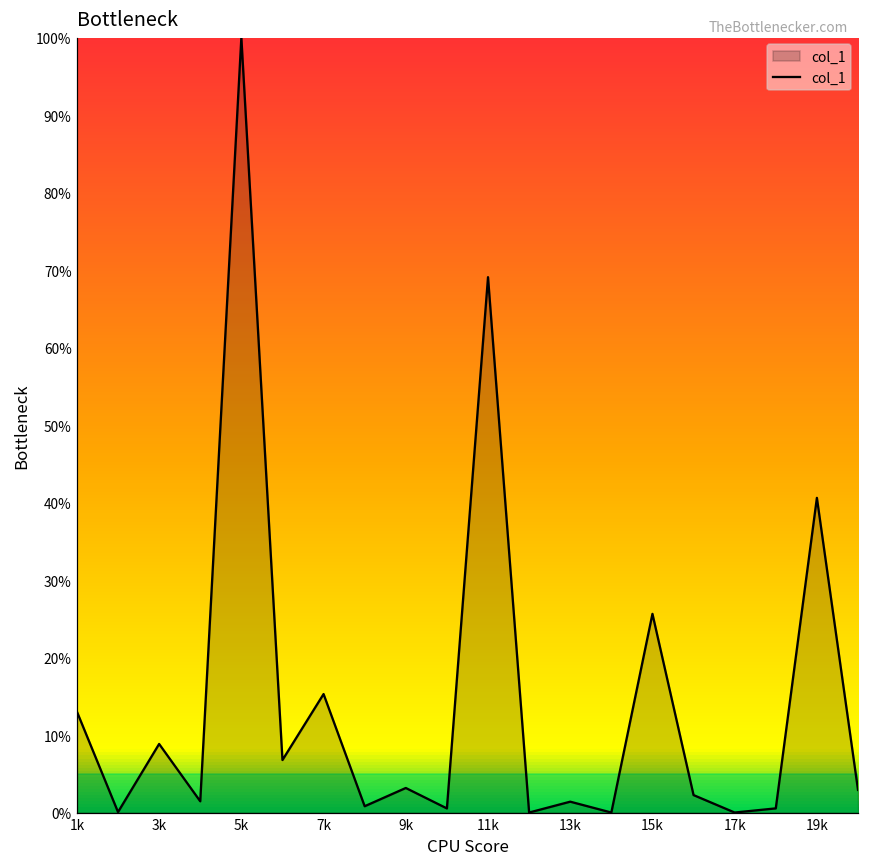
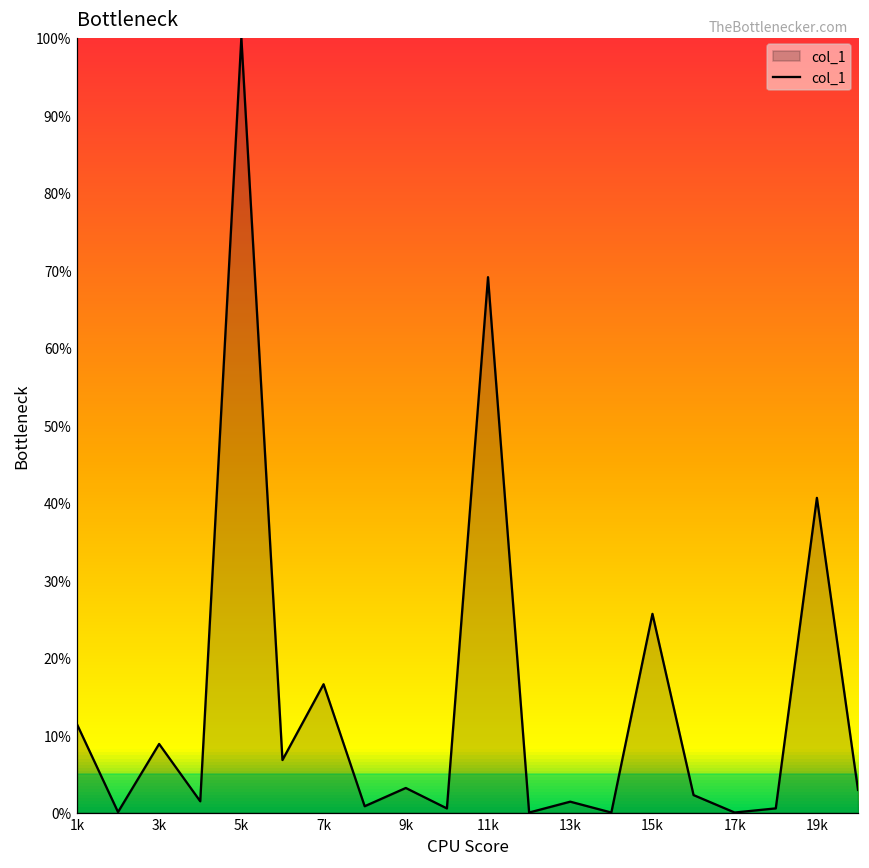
1k: 13% -> 11%
7k: 15% -> 17%
